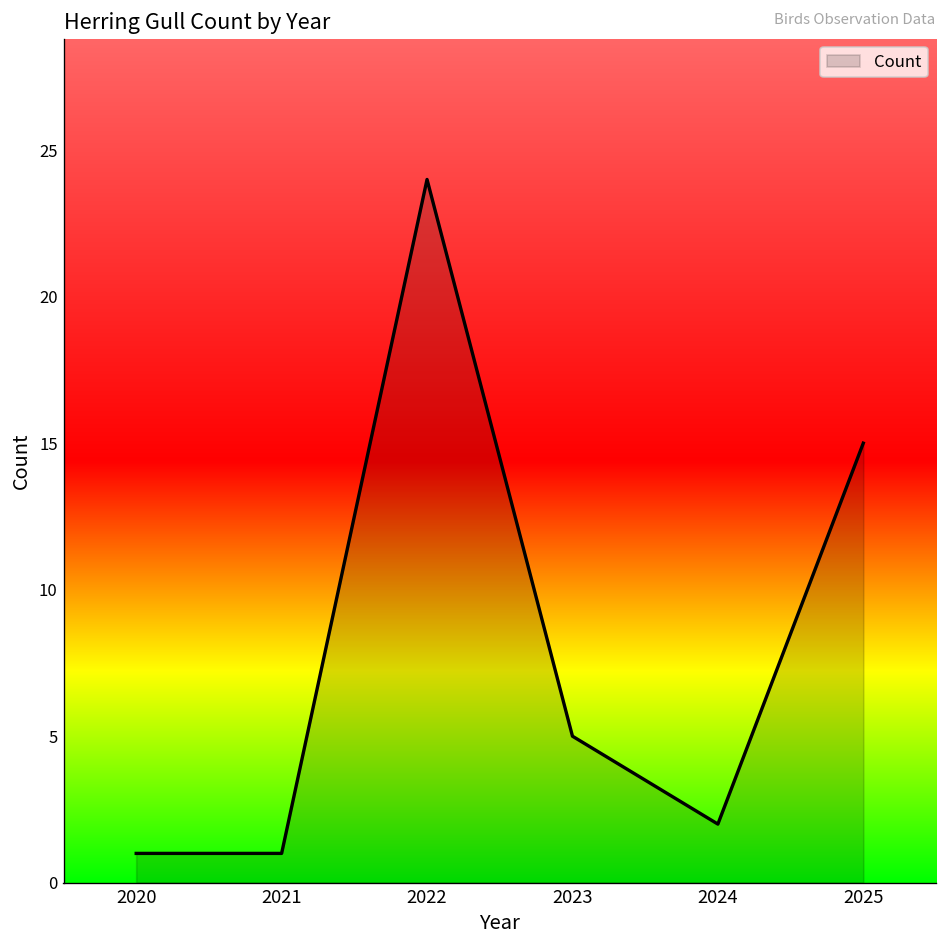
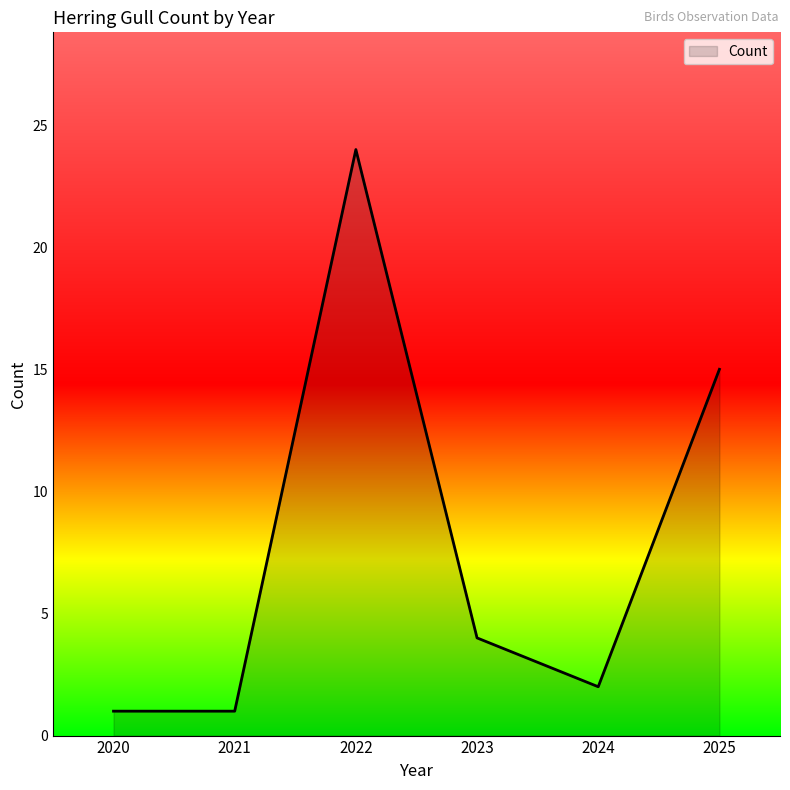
2023: 5 -> 4
